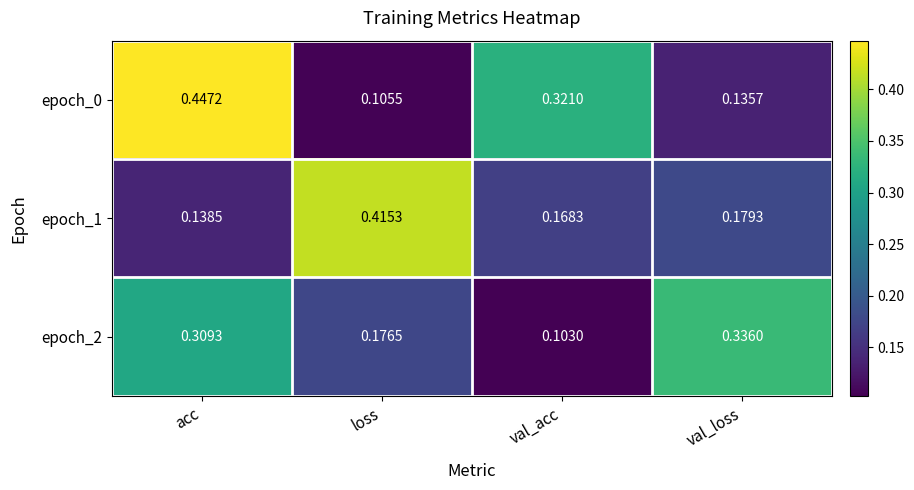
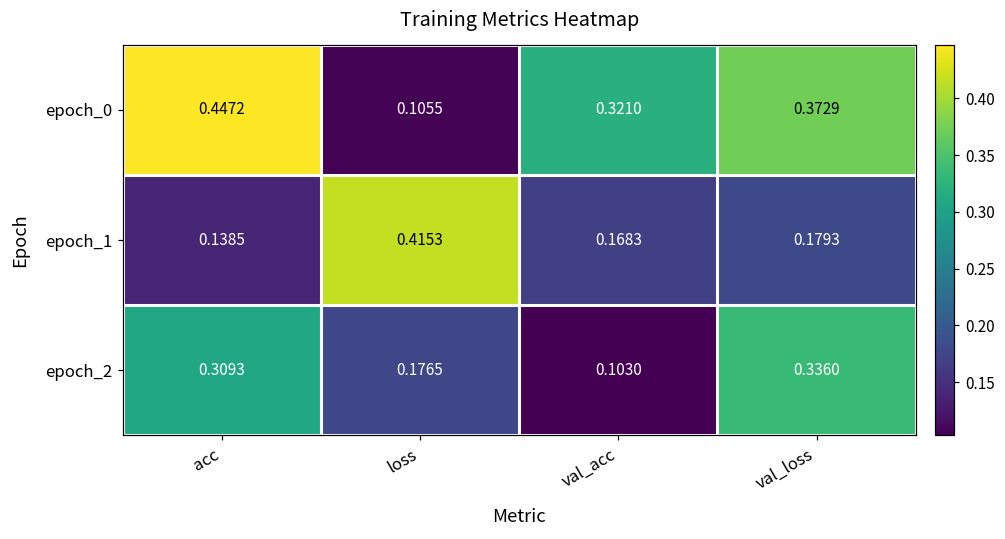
epoch_0, val_loss: 0.1357 -> 0.3729
